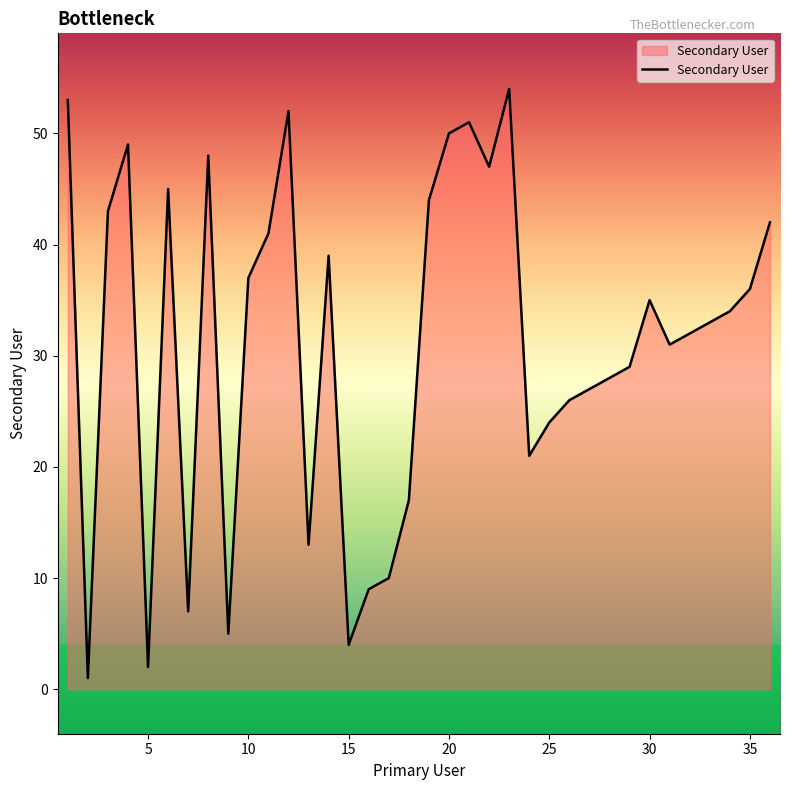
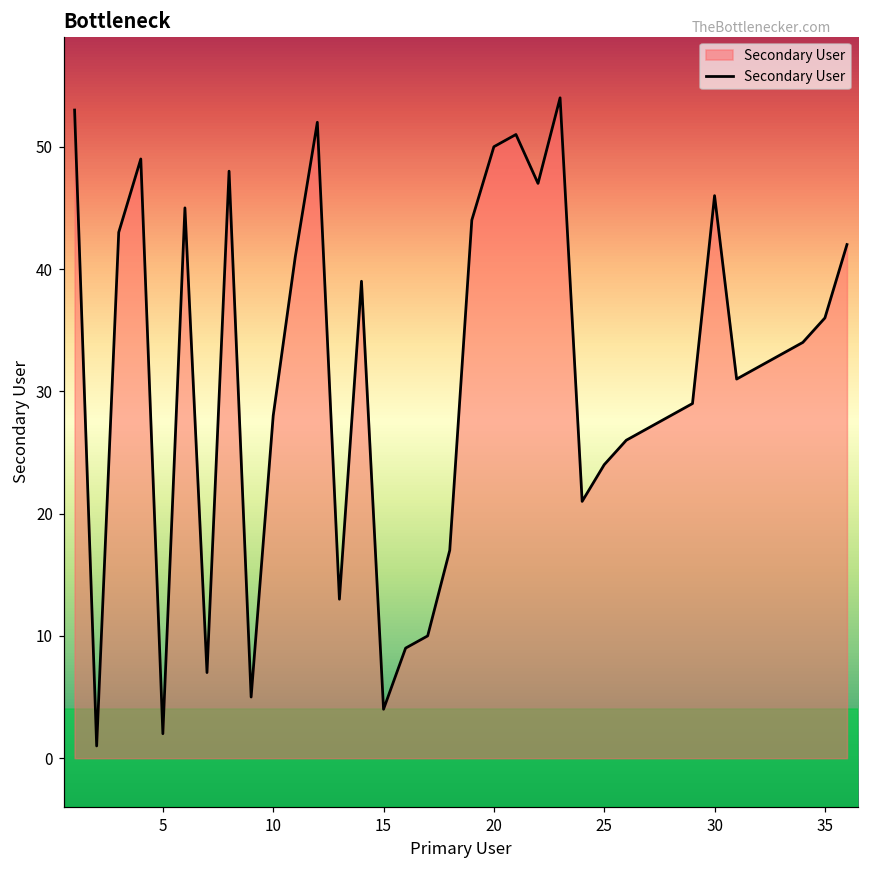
10: 37 -> 28
30: 35 -> 46
